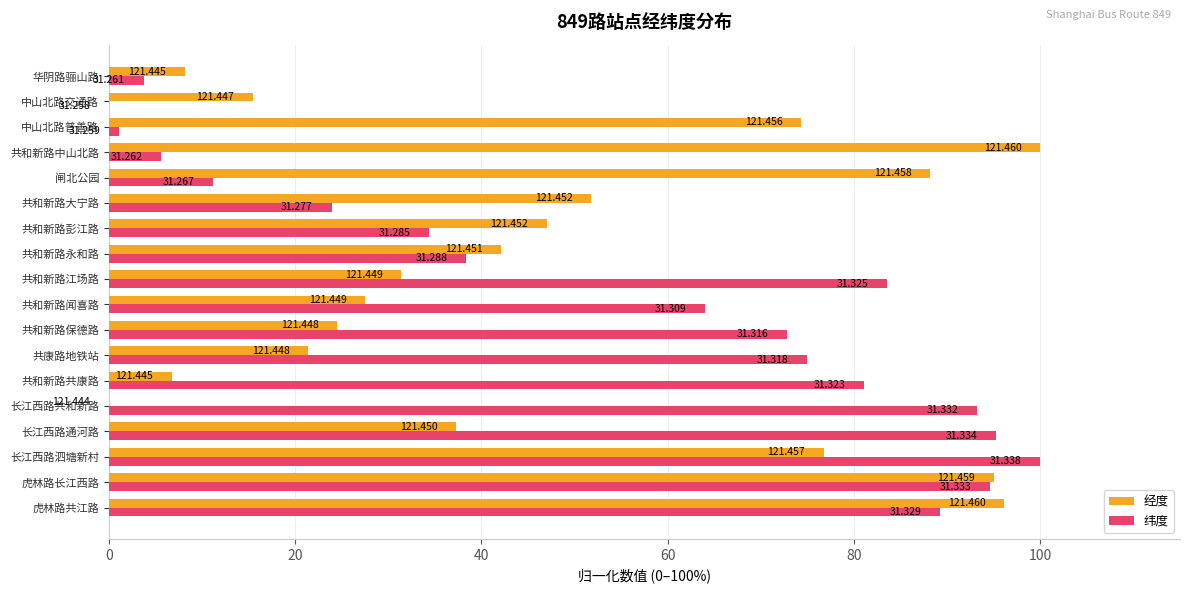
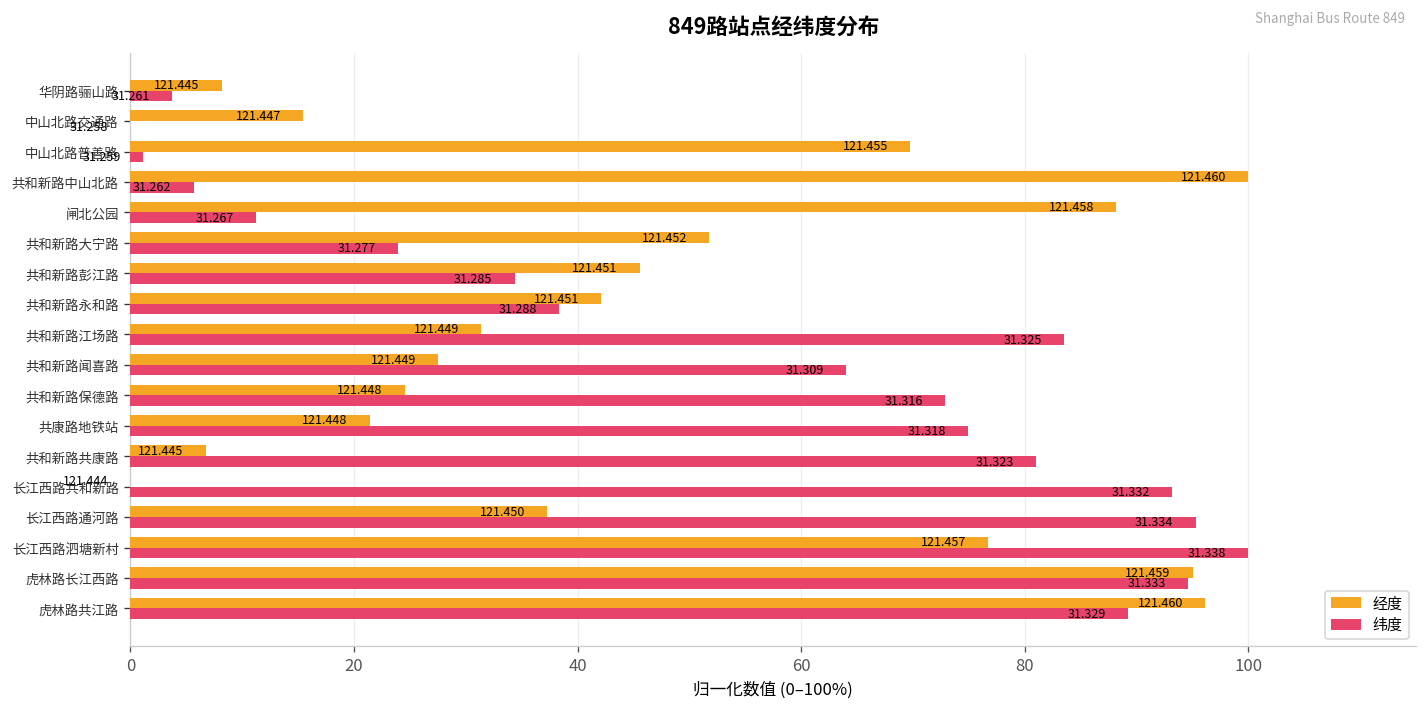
经度, 中山北路普善路: 121.456 -> 121.455
经度, 共和新路彭江路: 121.452 -> 121.451
